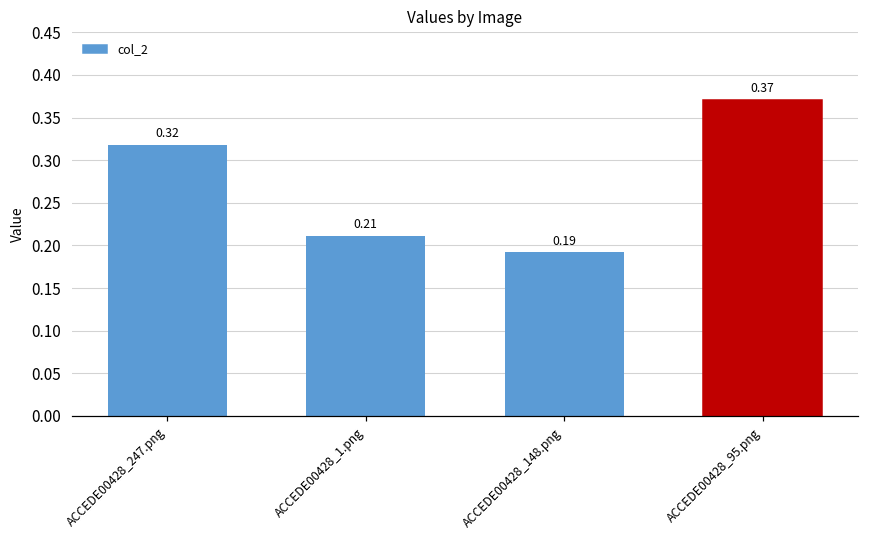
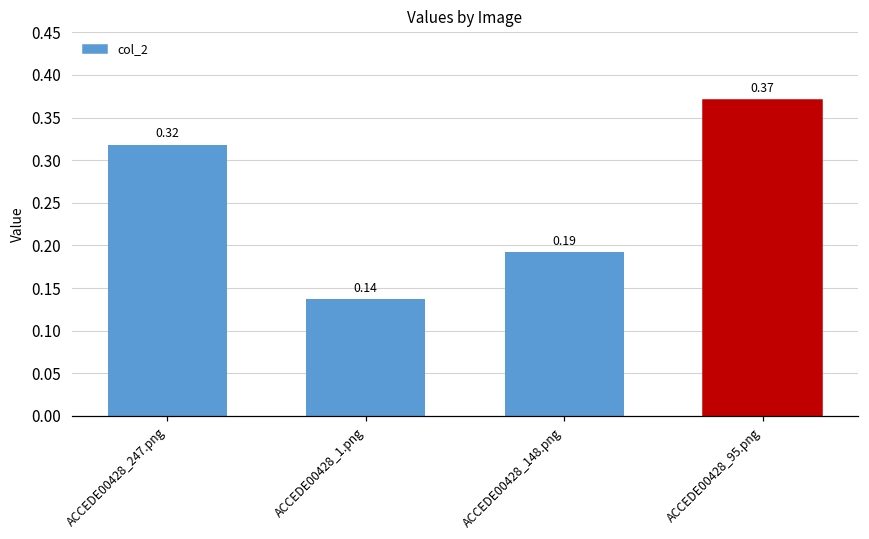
ACCEDE00428_1.png: 0.21 -> 0.14
